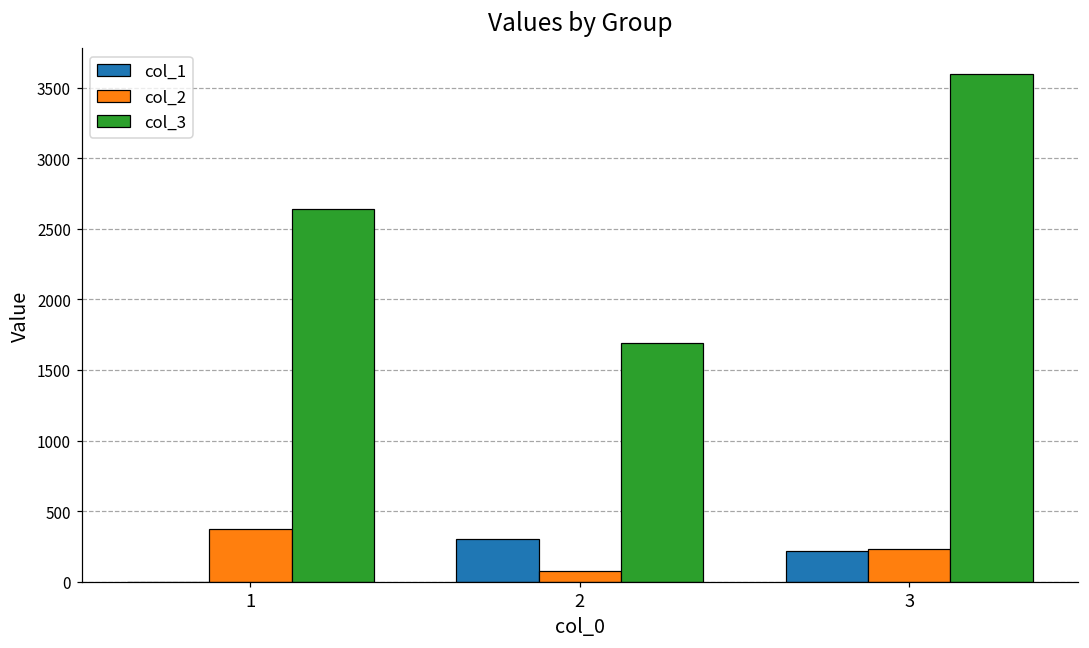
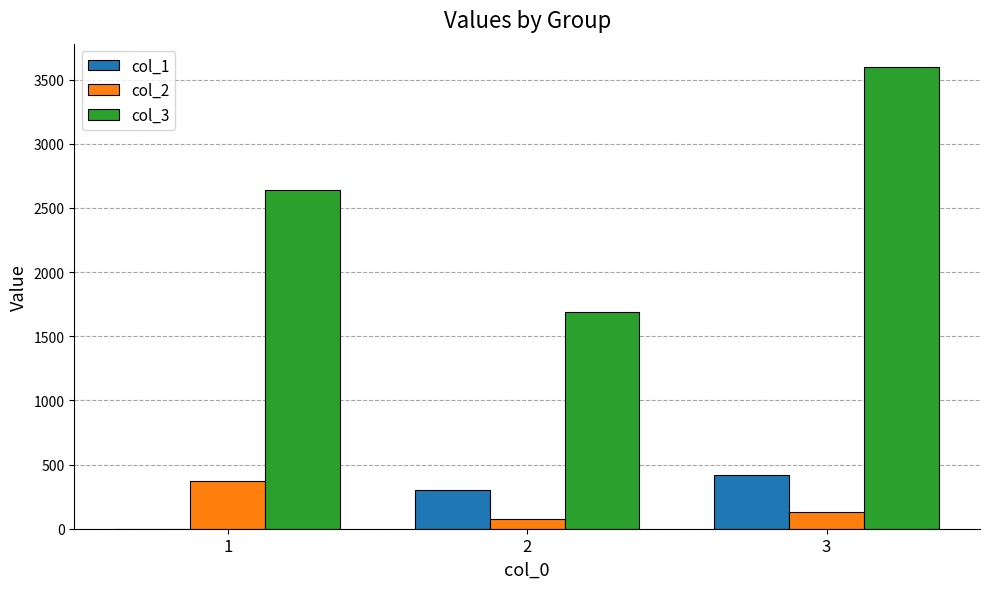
col_1, 3: 220 -> 420
col_2, 3: 230 -> 130
